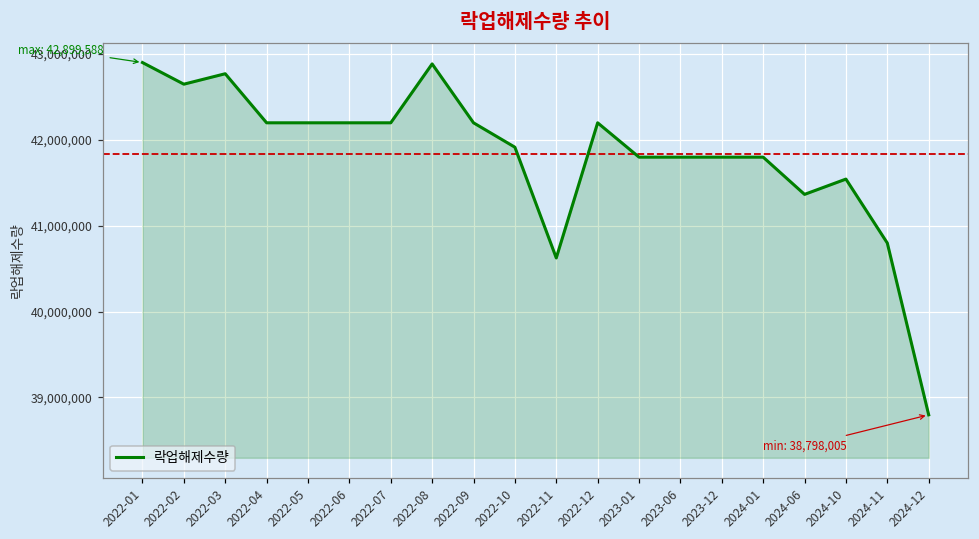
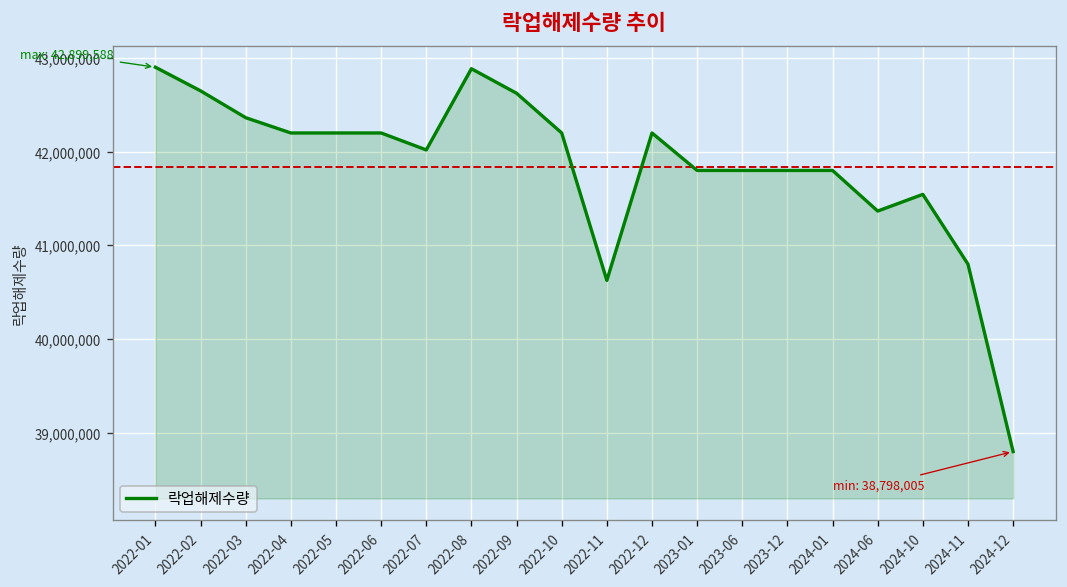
2022-03: 42,800,000 -> 42,400,000
2022-07: 42,200,000 -> 42,000,000
2022-09: 42,200,000 -> 42,600,000
2022-10: 41,900,000 -> 42,200,000
